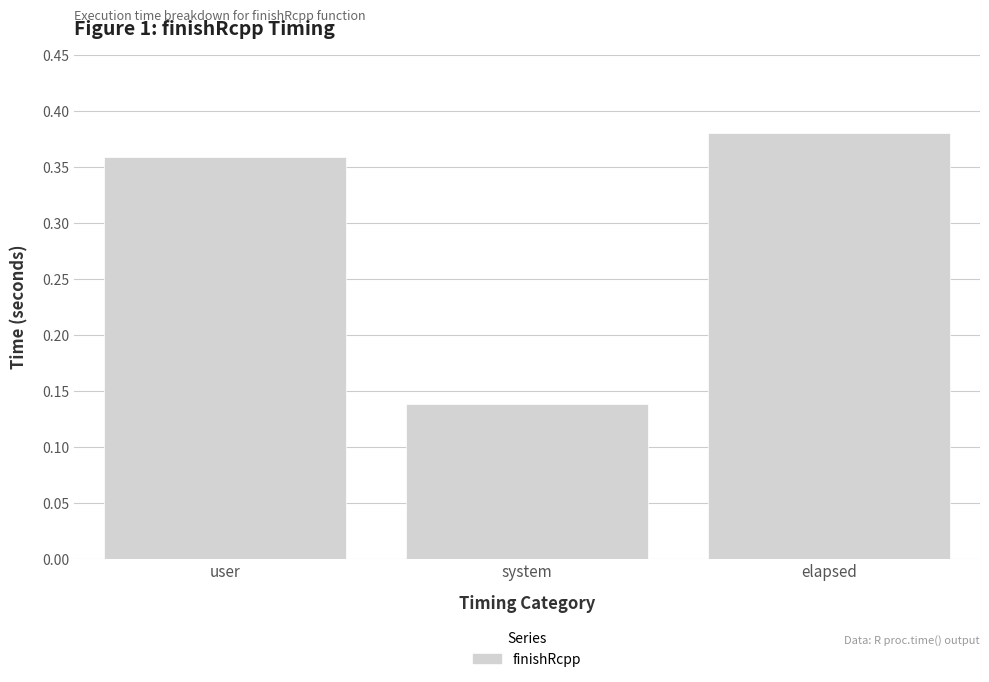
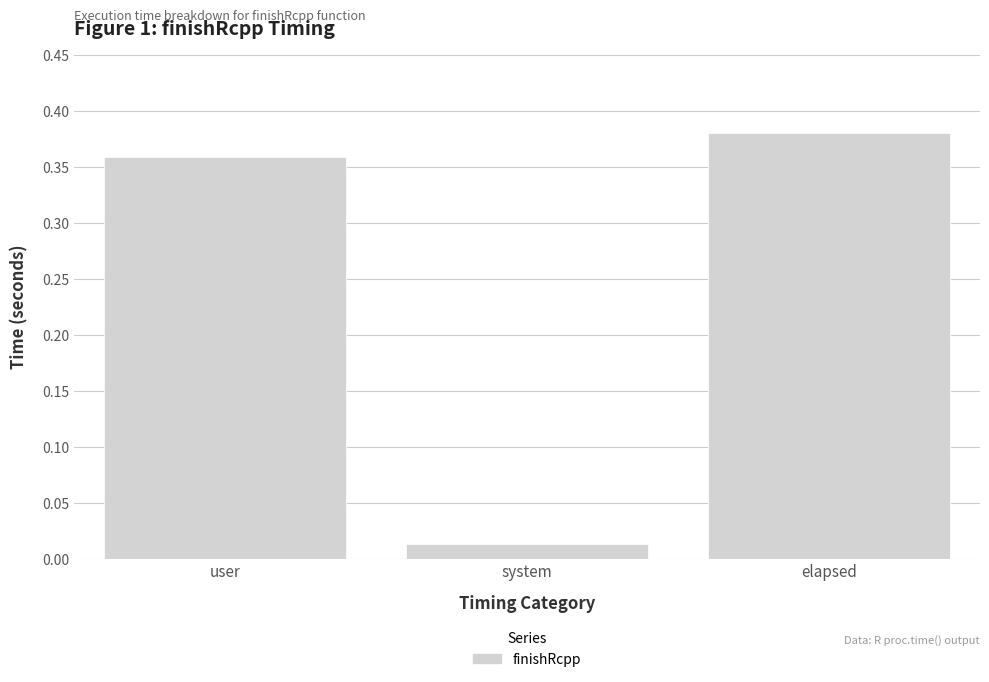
system: 0.138 -> 0.013
